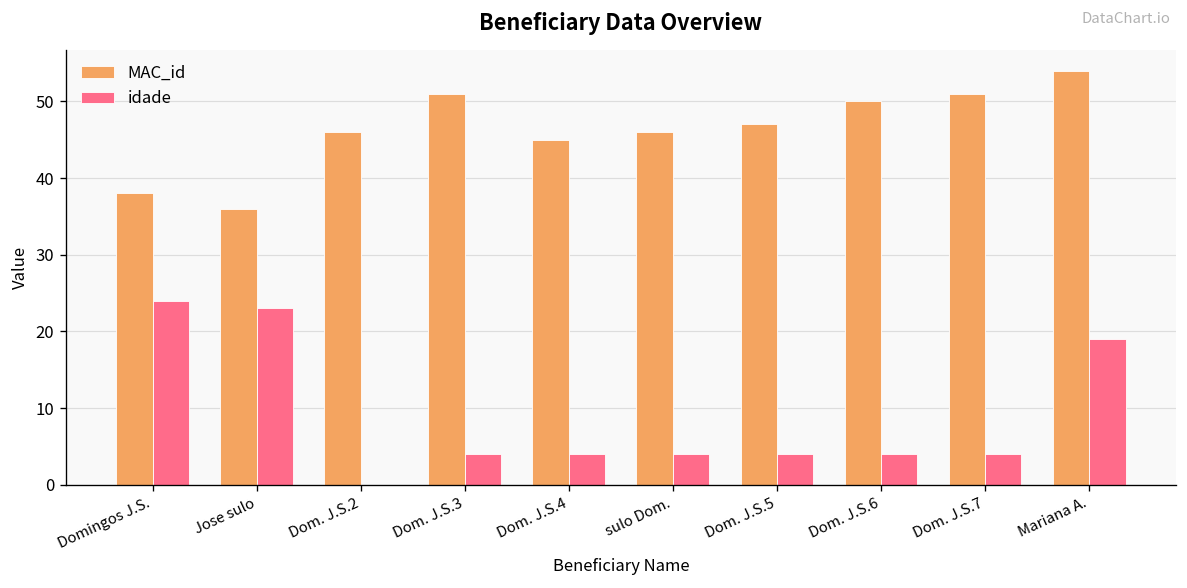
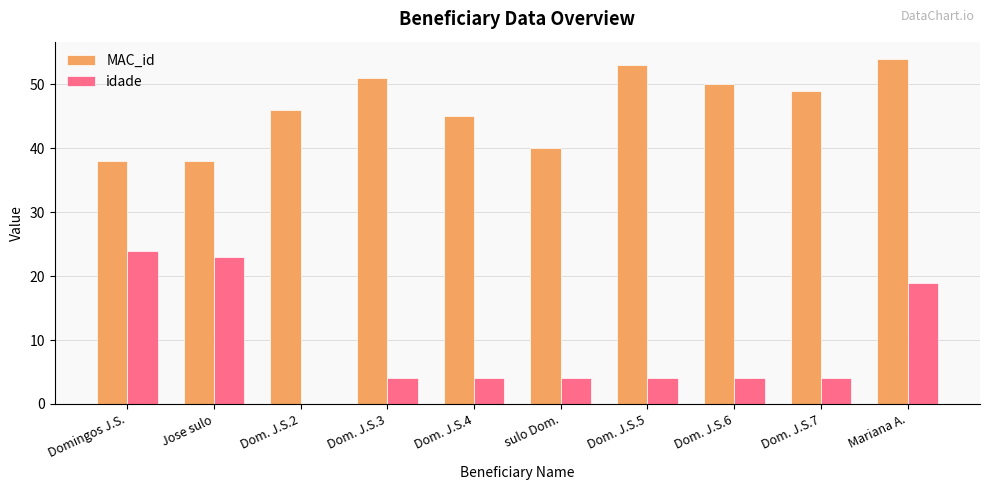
MAC_id, Jose sulo: 36 -> 38
MAC_id, sulo Dom.: 46 -> 40
MAC_id, Dom. J.S.5: 47 -> 53
MAC_id, Dom. J.S.7: 51 -> 49
